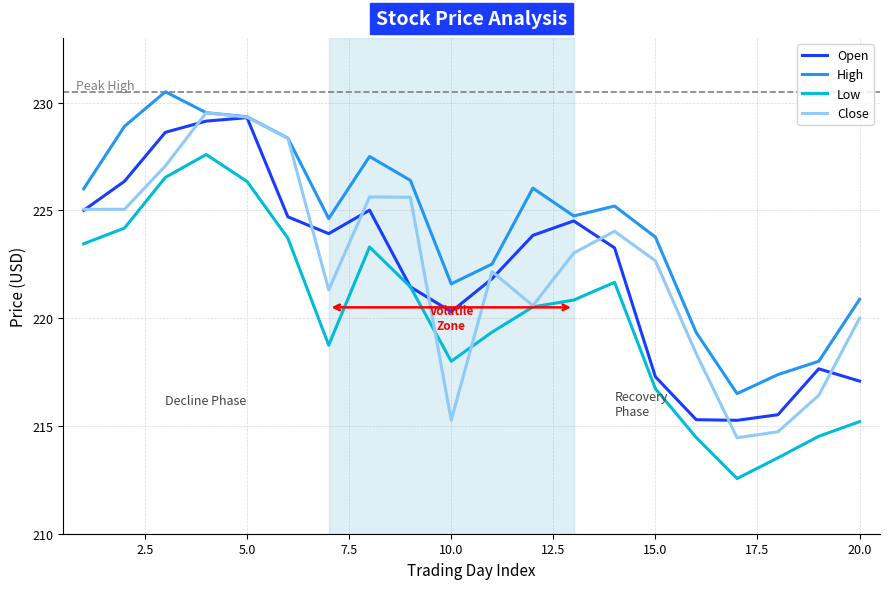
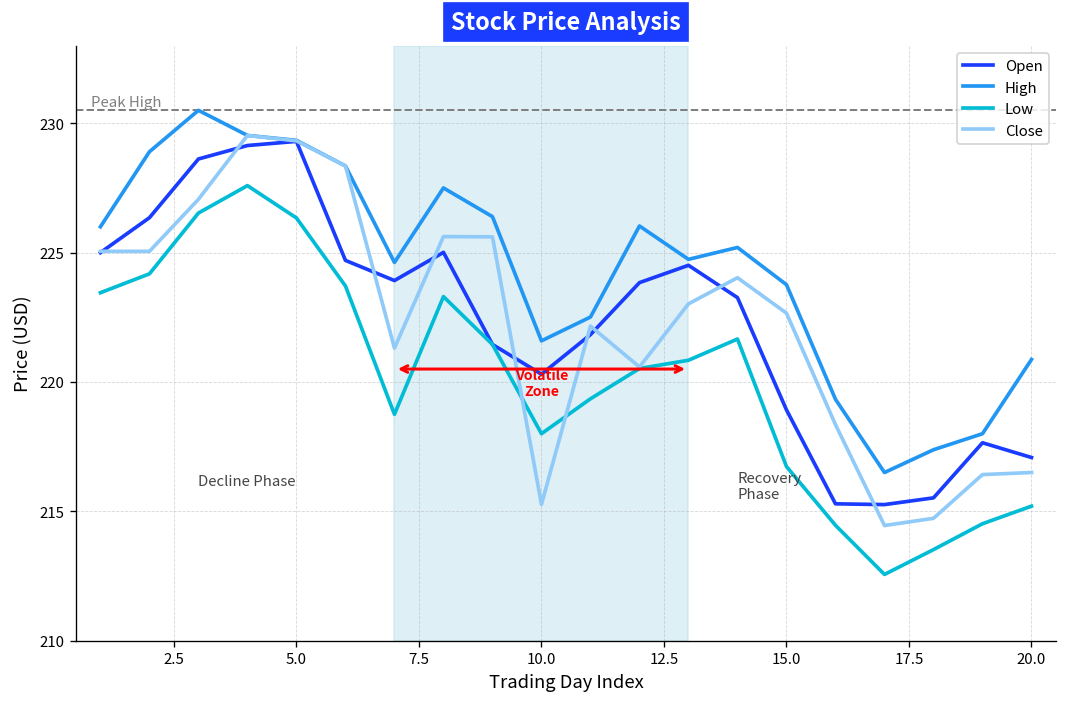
Open, 15.0: 217.3 -> 218.9
Close, 20.0: 220.0 -> 216.5
